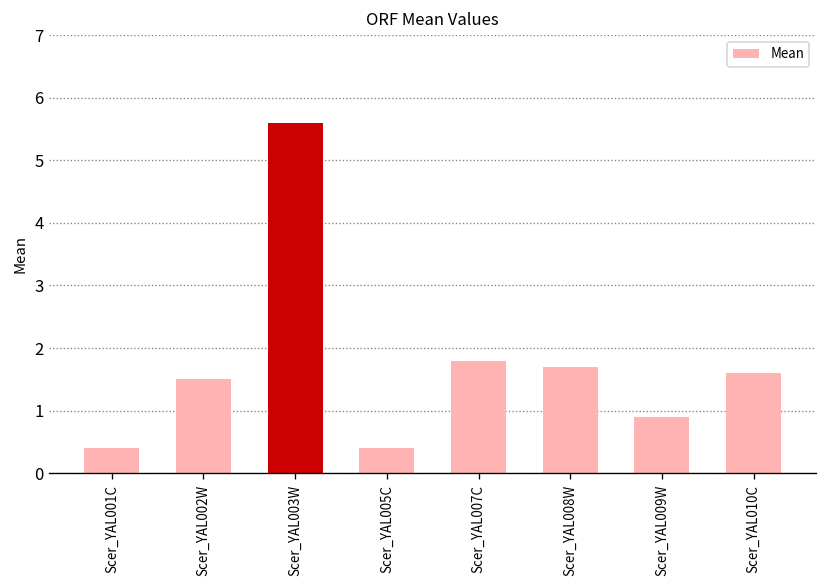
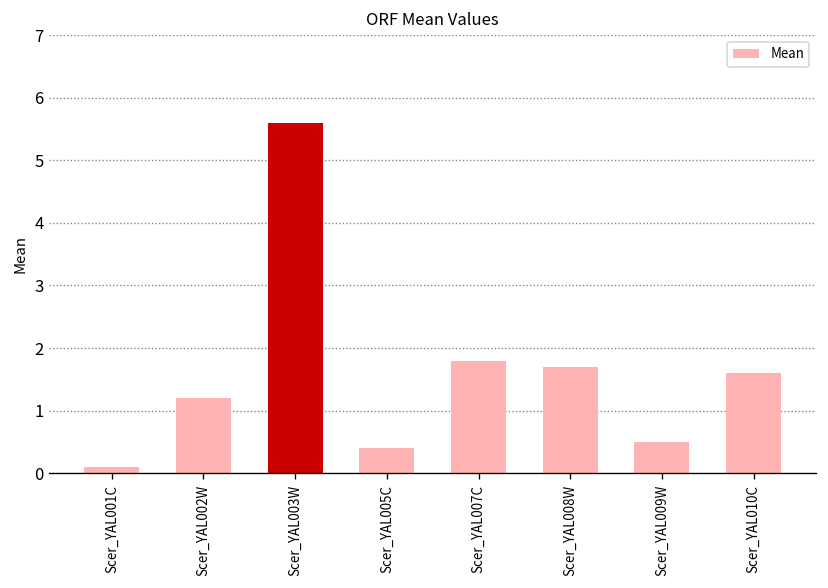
Scer_YAL001C: 0.4 -> 0.1
Scer_YAL002W: 1.5 -> 1.2
Scer_YAL009W: 0.9 -> 0.5
